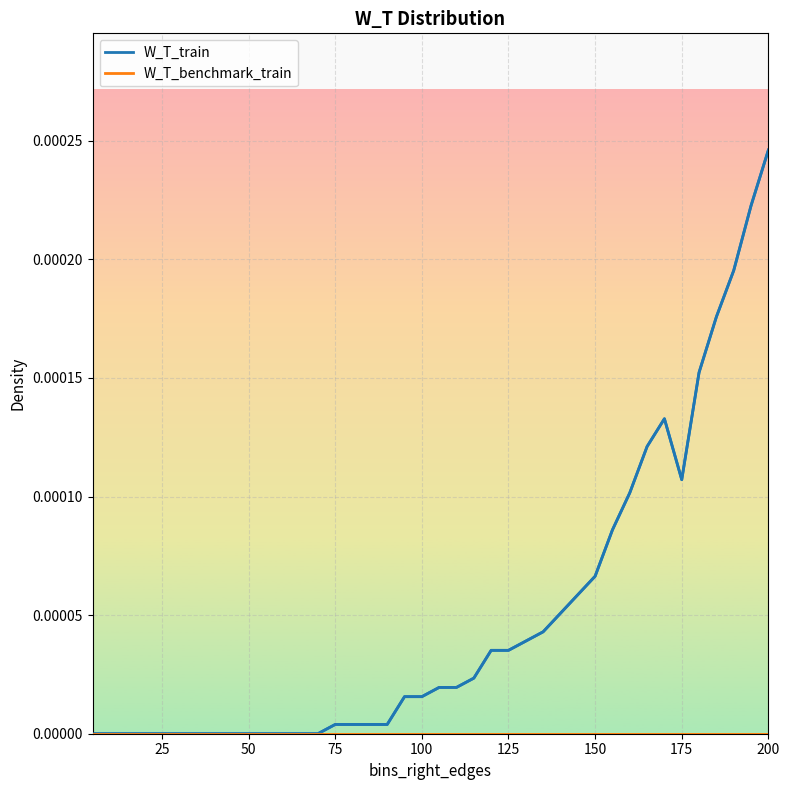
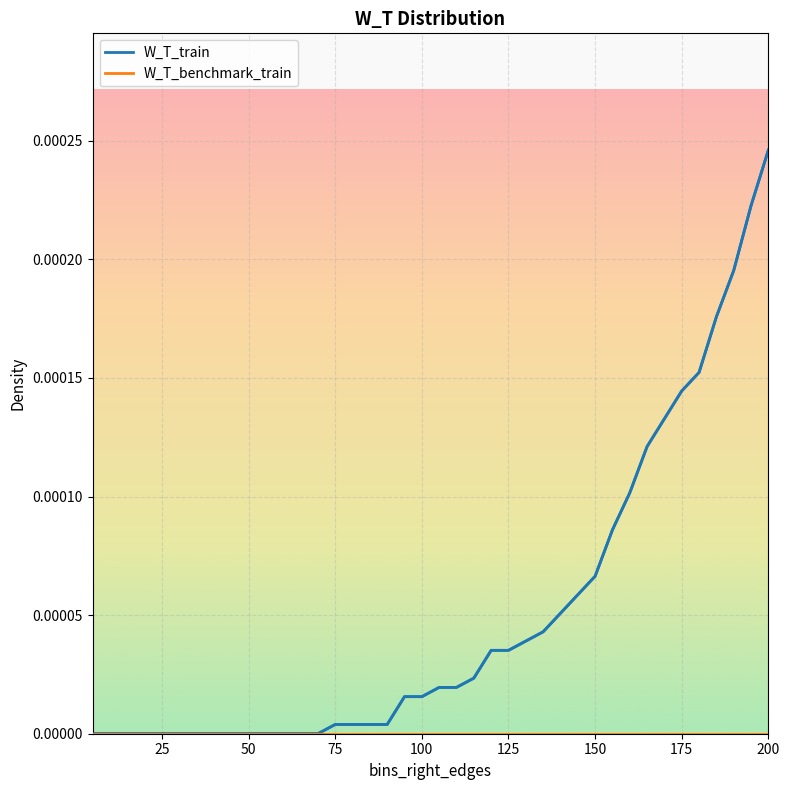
W_T_train, 175: 0.000107 -> 0.000145
